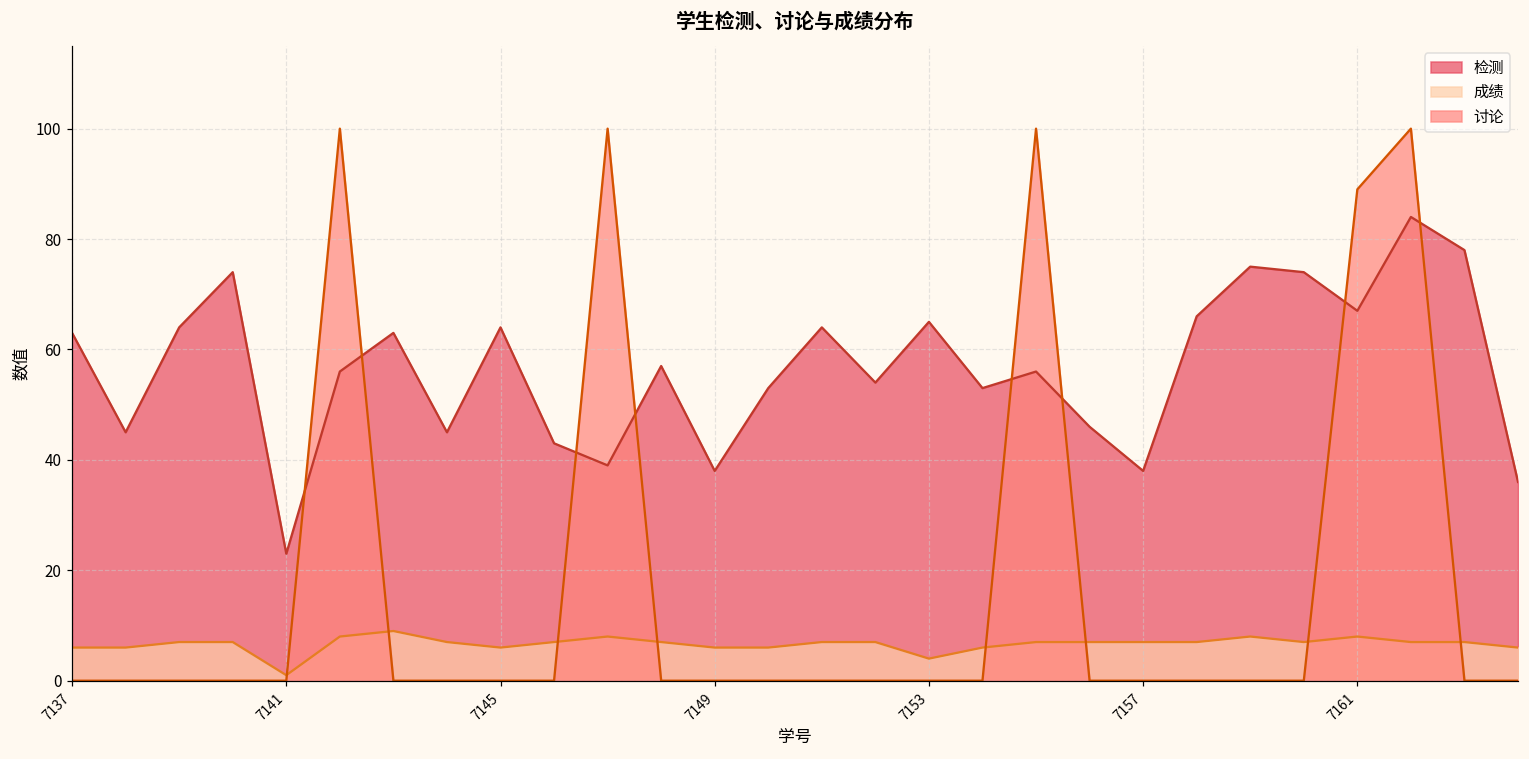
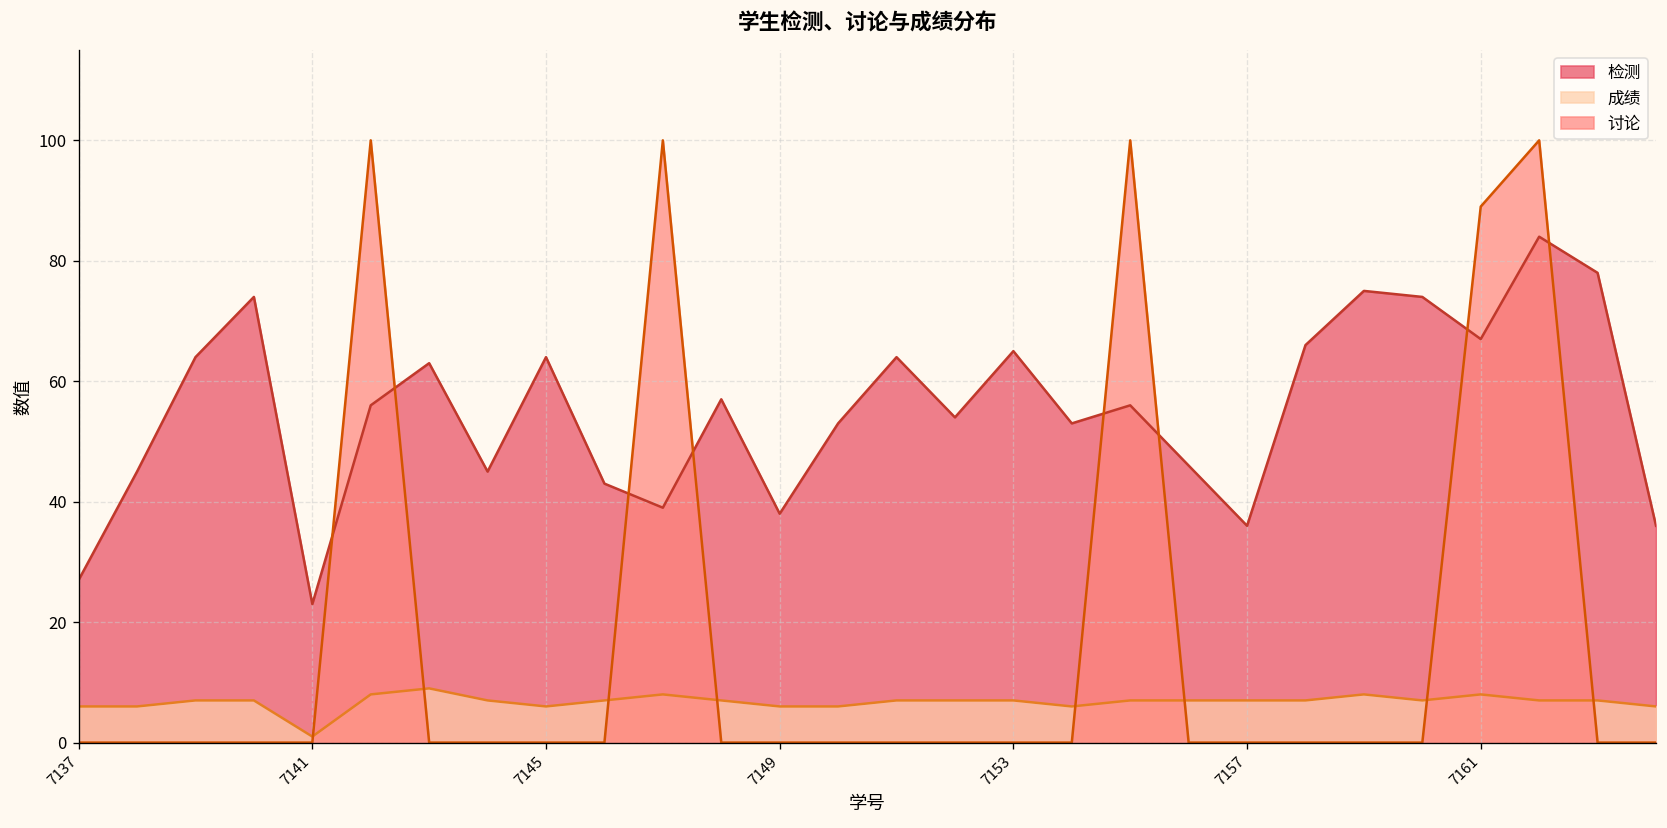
检测, 7137: 63 -> 27
成绩, 7153: 4 -> 7
检测, 7157: 38 -> 36
